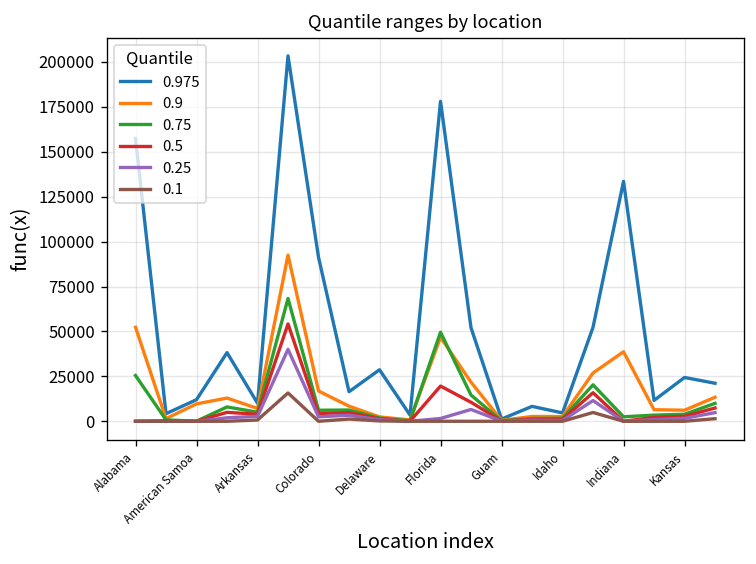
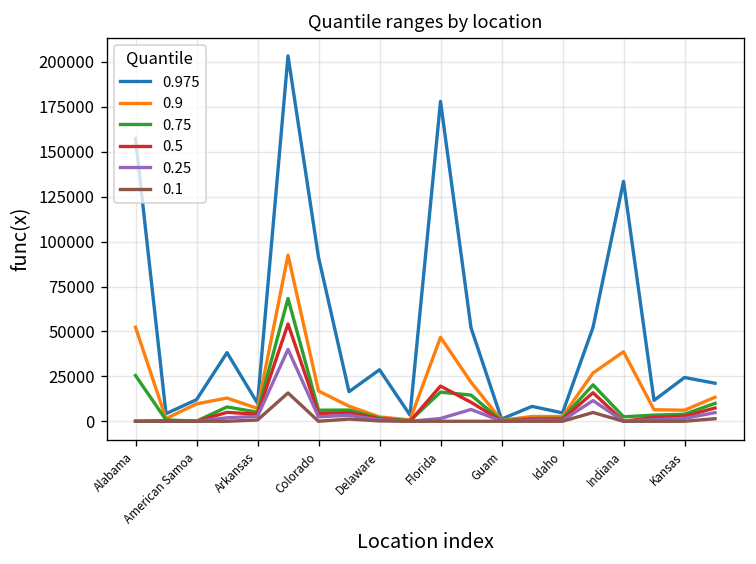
0.75, Florida: 50000 -> 16000
